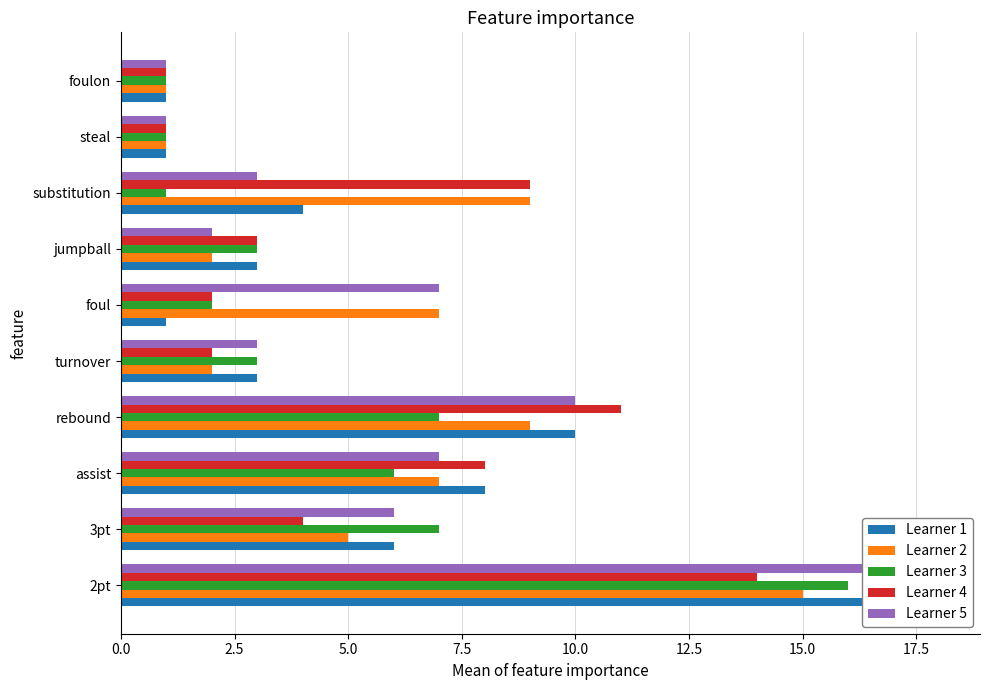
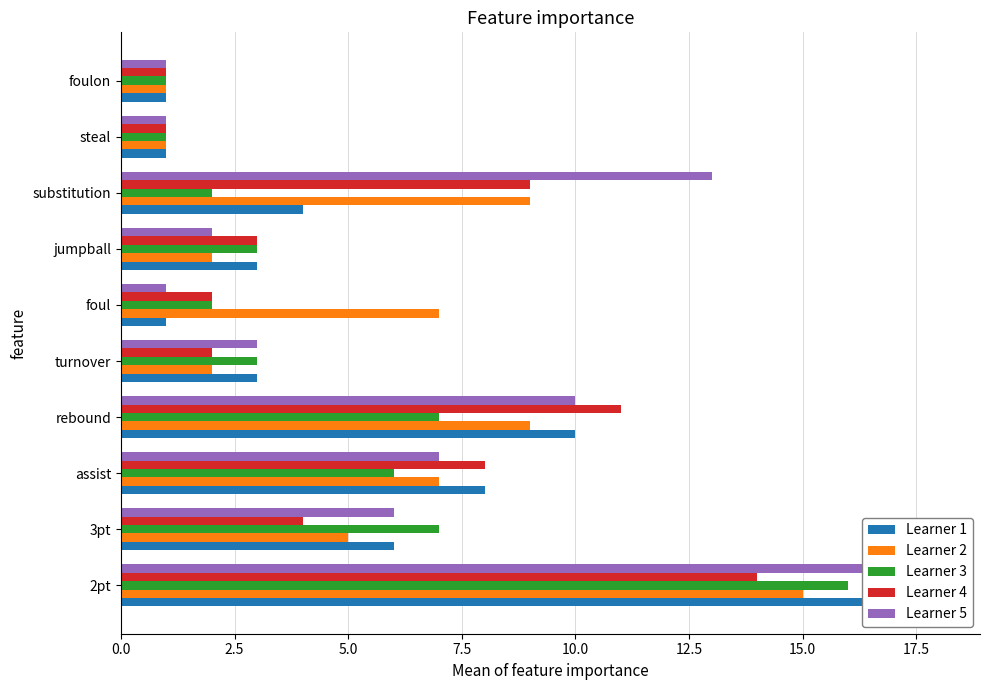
Learner 5, substitution: 3 -> 13
Learner 3, substitution: 1 -> 2
Learner 5, foul: 7 -> 1
